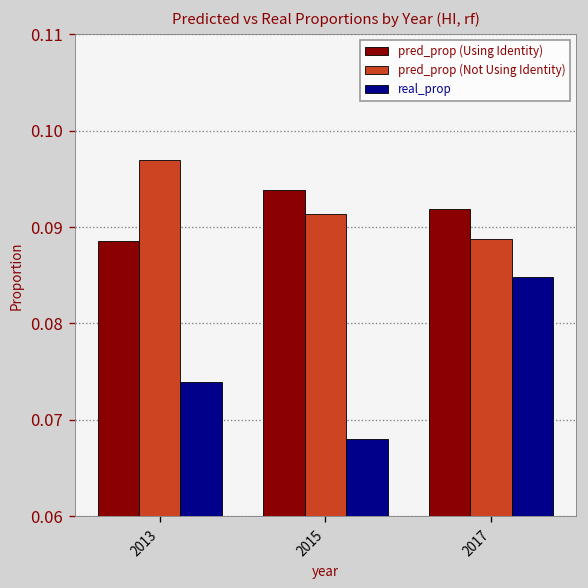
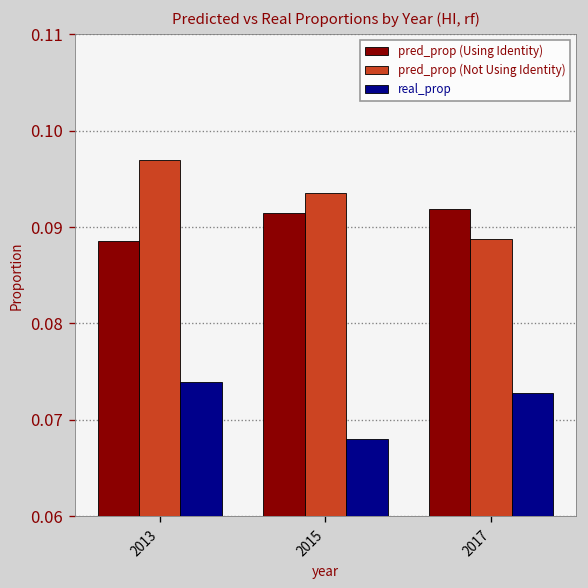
pred_prop (Using Identity), 2015: 0.094 -> 0.091
pred_prop (Not Using Identity), 2015: 0.091 -> 0.093
real_prop, 2017: 0.085 -> 0.073
